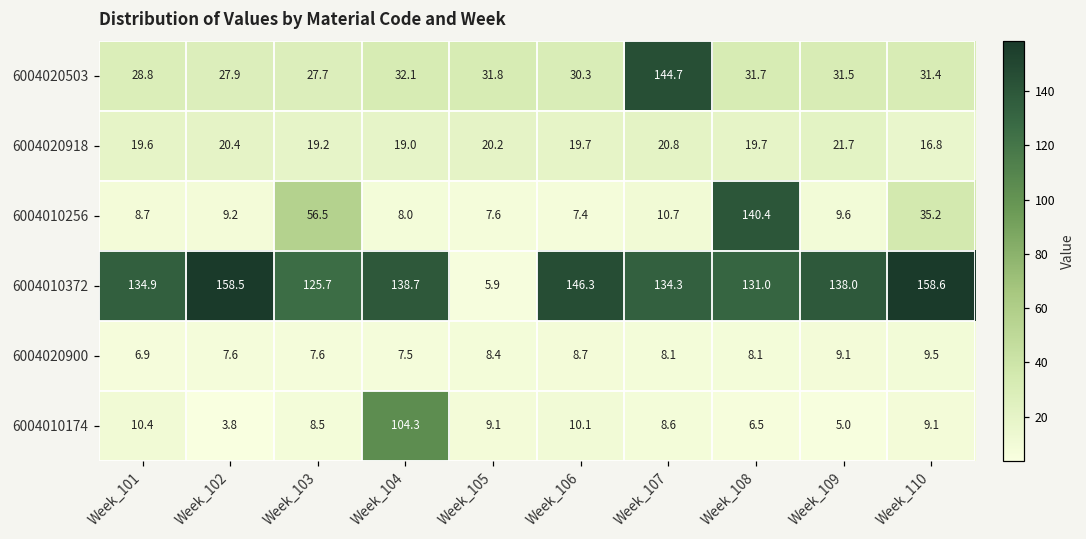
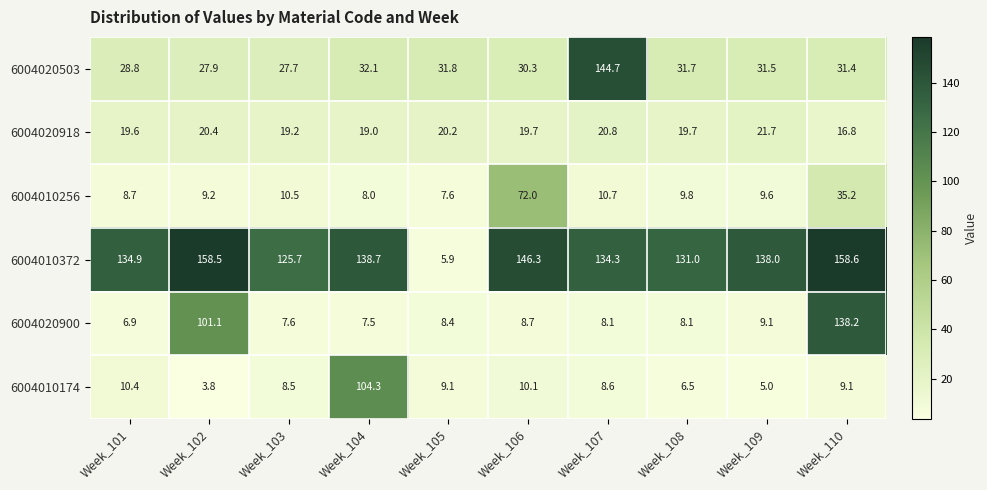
6004010256, Week_103: 56.5 -> 10.5
6004010256, Week_106: 7.4 -> 72.0
6004010256, Week_108: 140.4 -> 9.8
6004020900, Week_102: 7.6 -> 101.1
6004020900, Week_110: 9.5 -> 138.2
